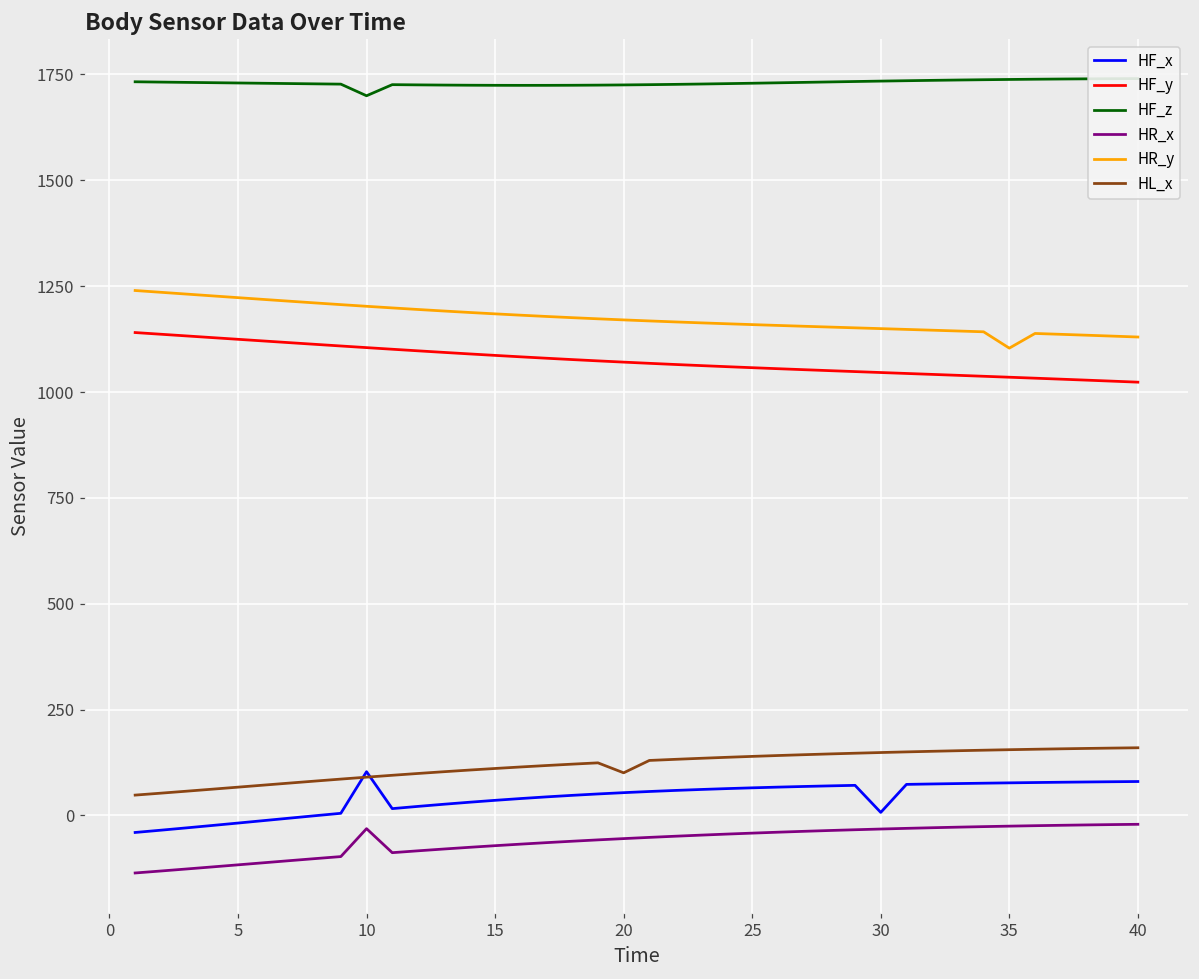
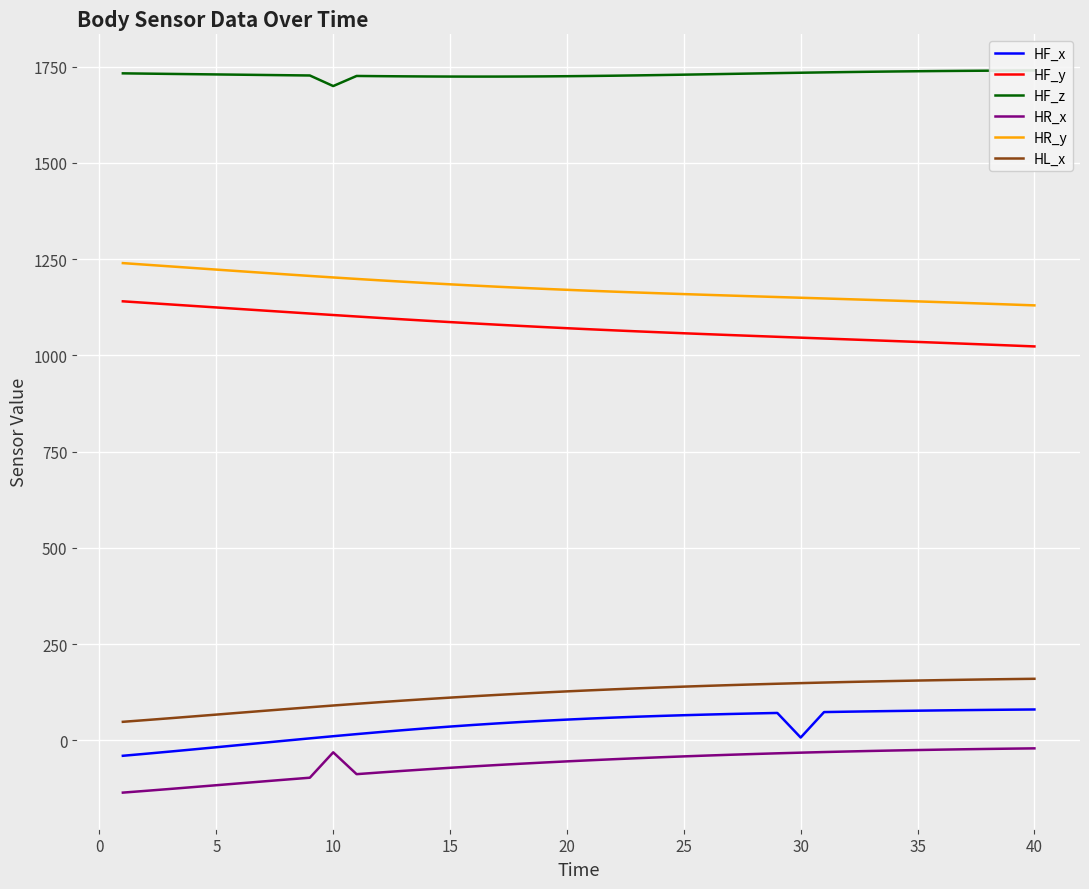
HF_x, 10: 100 -> 10
HL_x, 20: 100 -> 130
HR_y, 35: 1100 -> 1140
